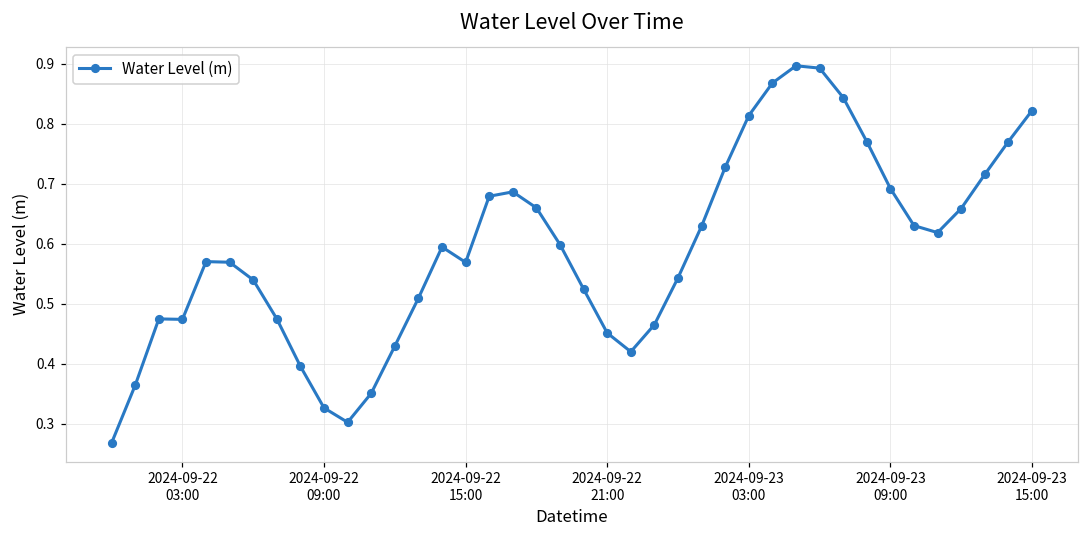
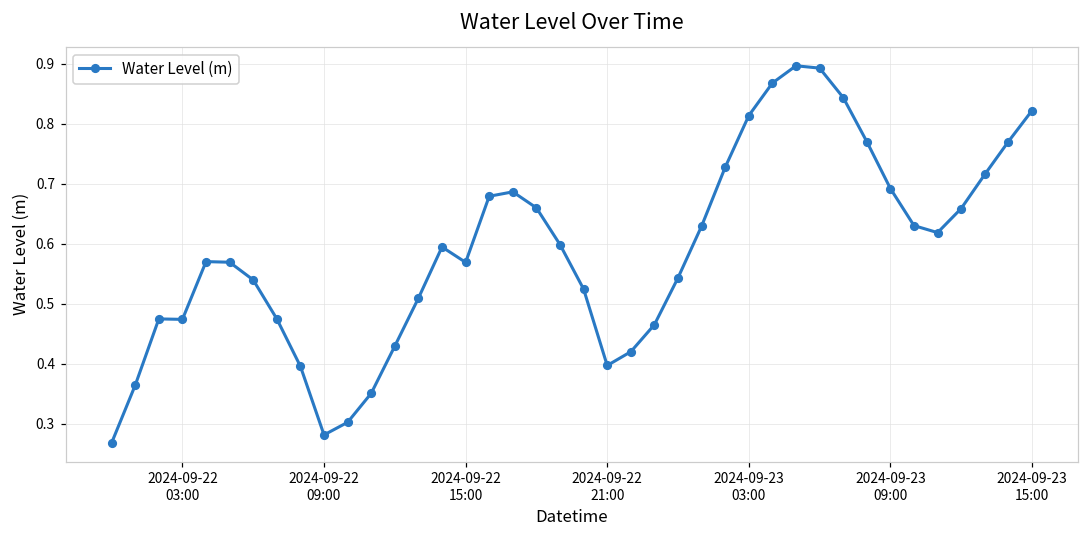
2024-09-22 09:00: 0.33 -> 0.28
2024-09-22 21:00: 0.45 -> 0.40
